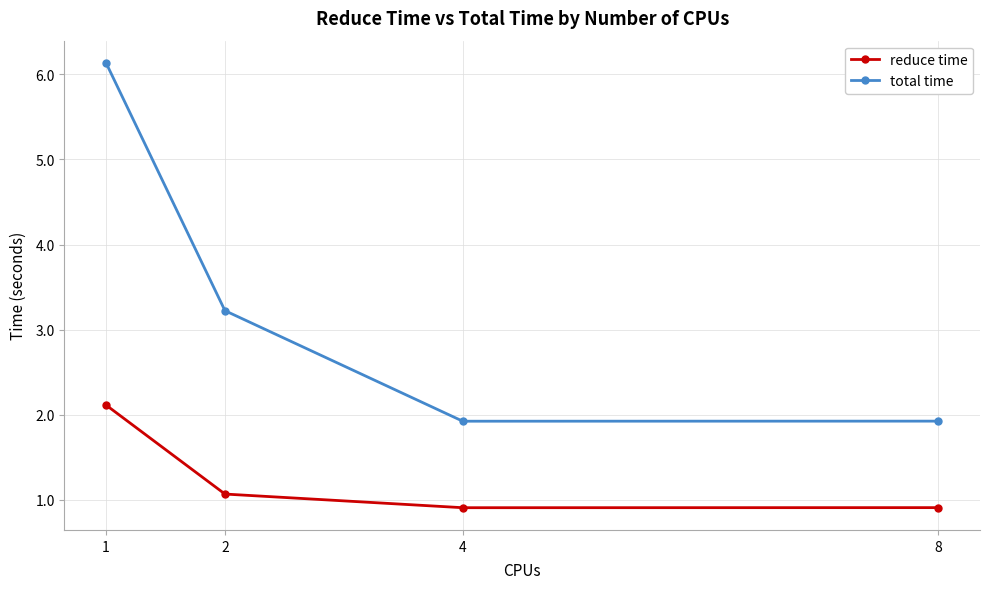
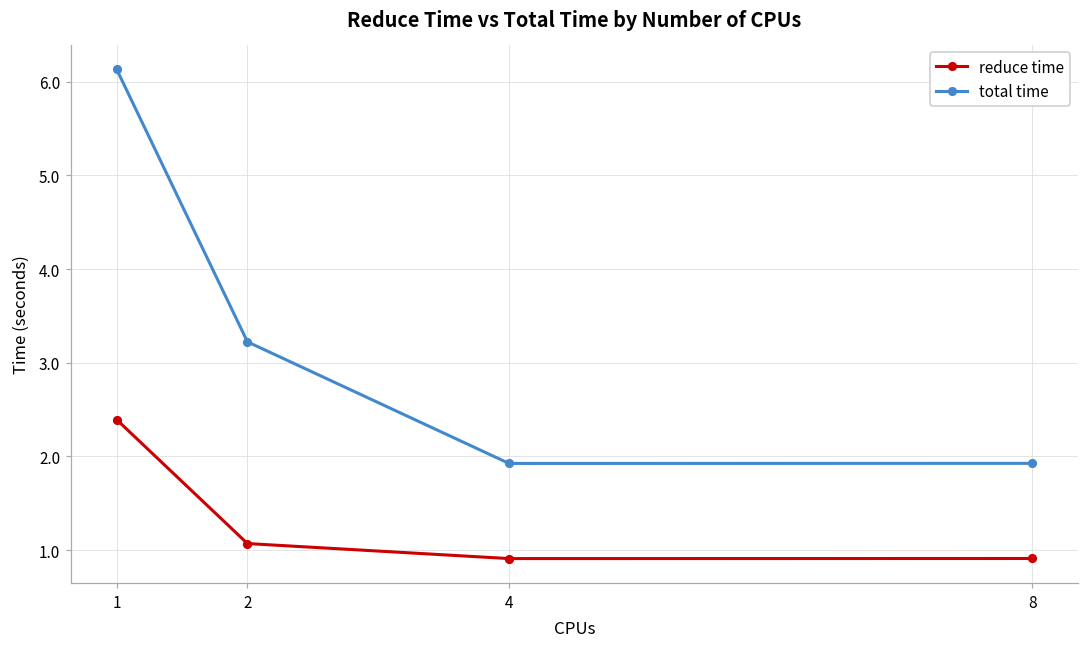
reduce time, 1: 2.1 -> 2.4
